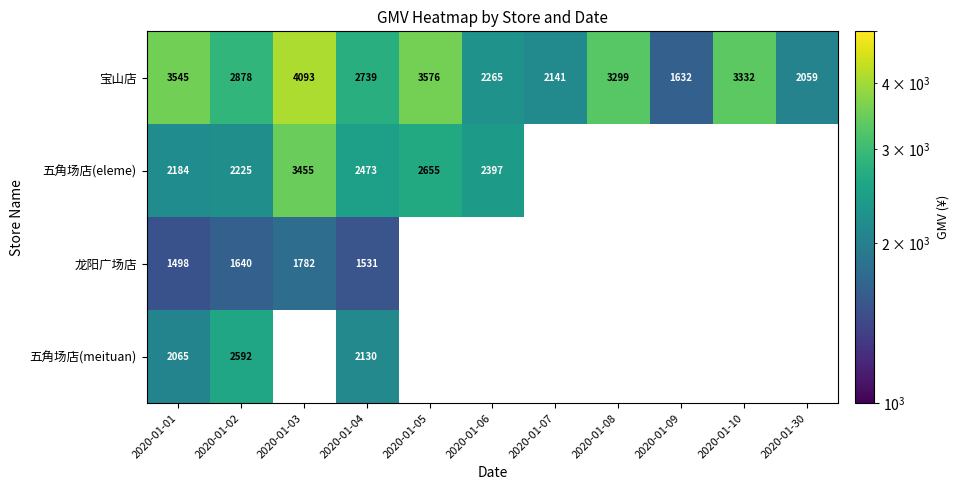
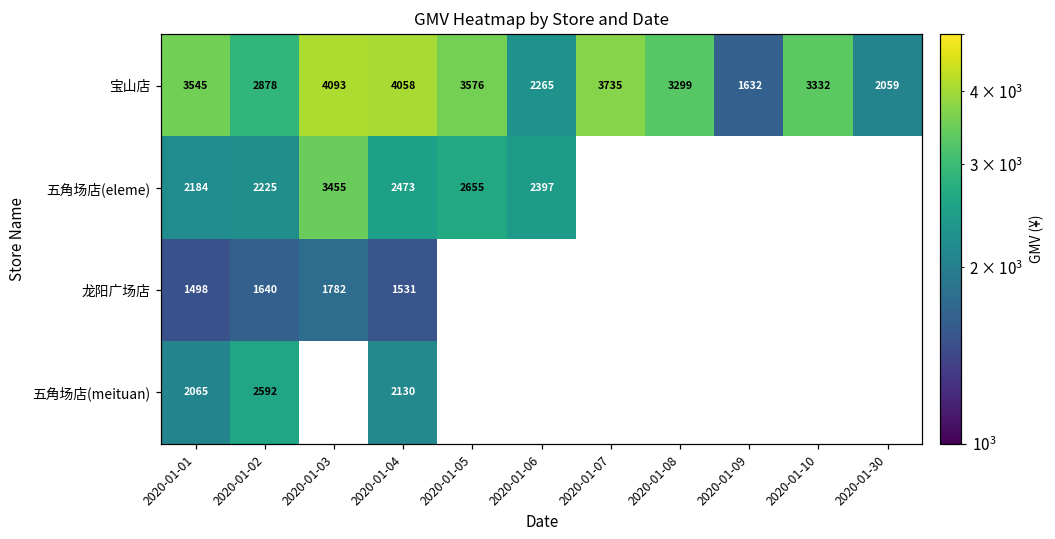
宝山店, 2020-01-04: 2739 -> 4058
宝山店, 2020-01-07: 2141 -> 3735
